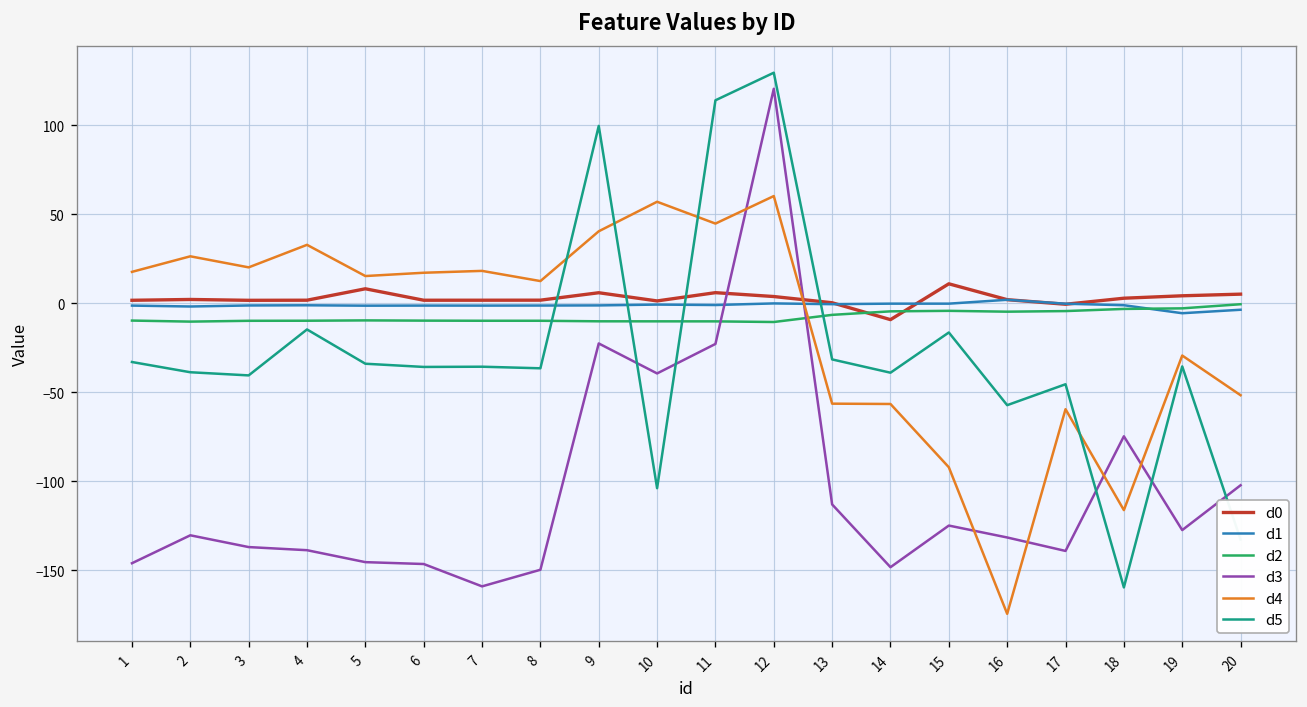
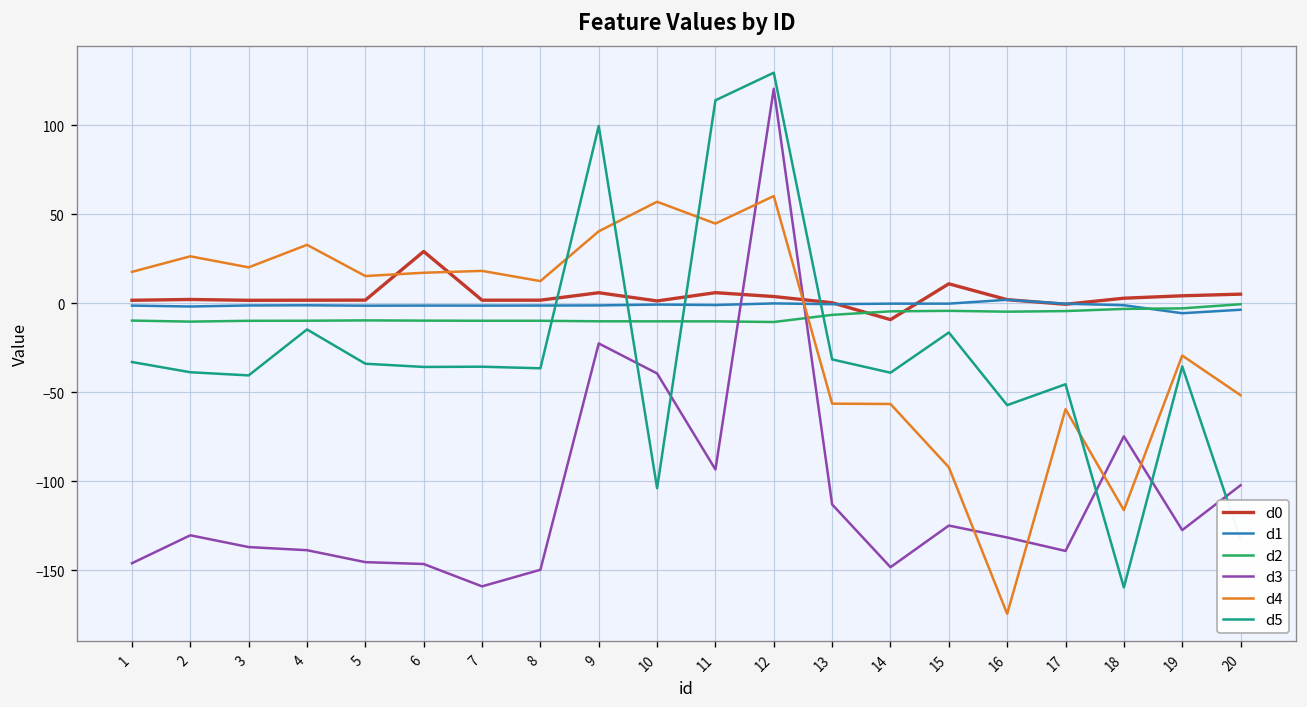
d0, 5: 8 -> 2
d0, 6: 2 -> 29
d3, 11: -23 -> -93
